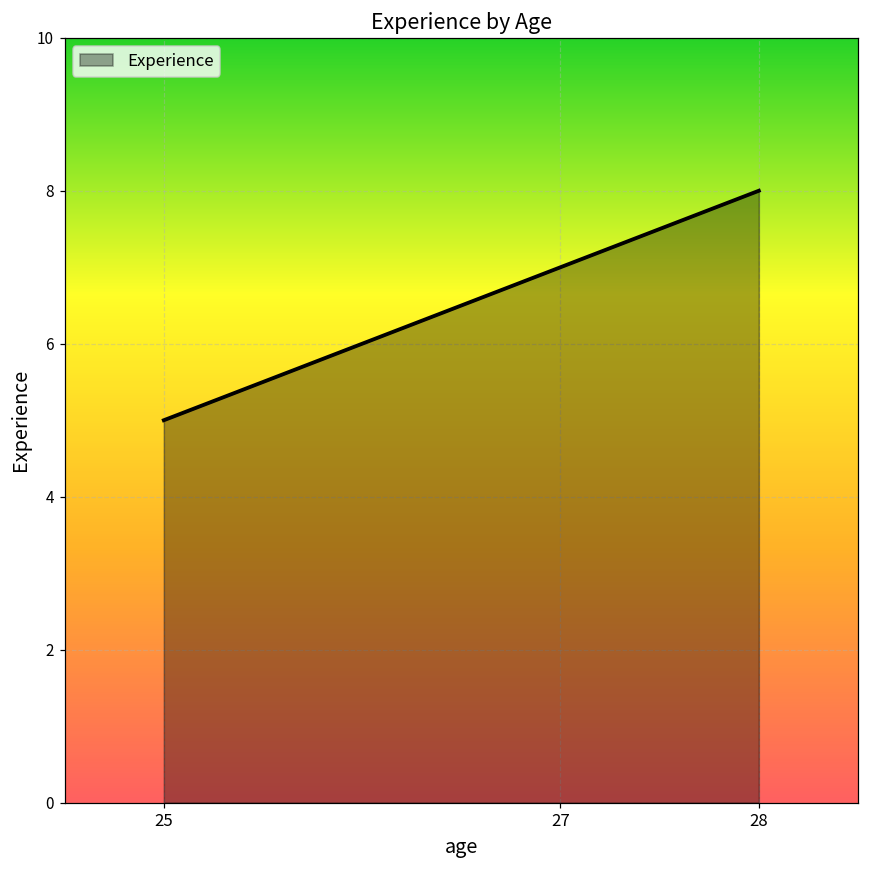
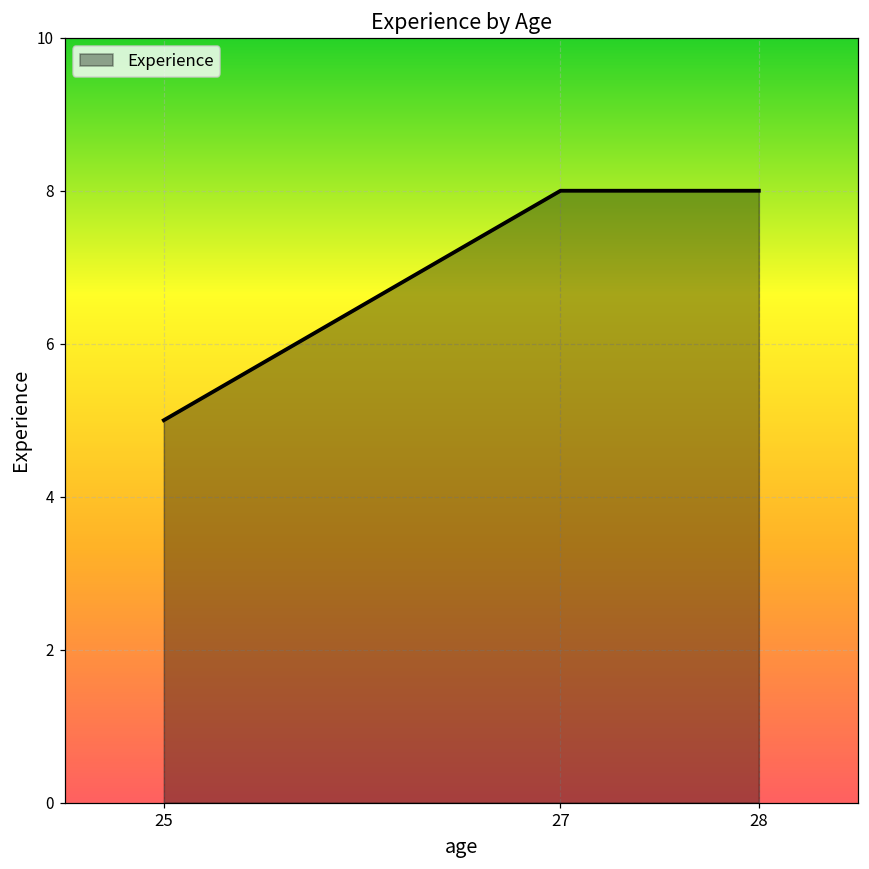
27: 7 -> 8
